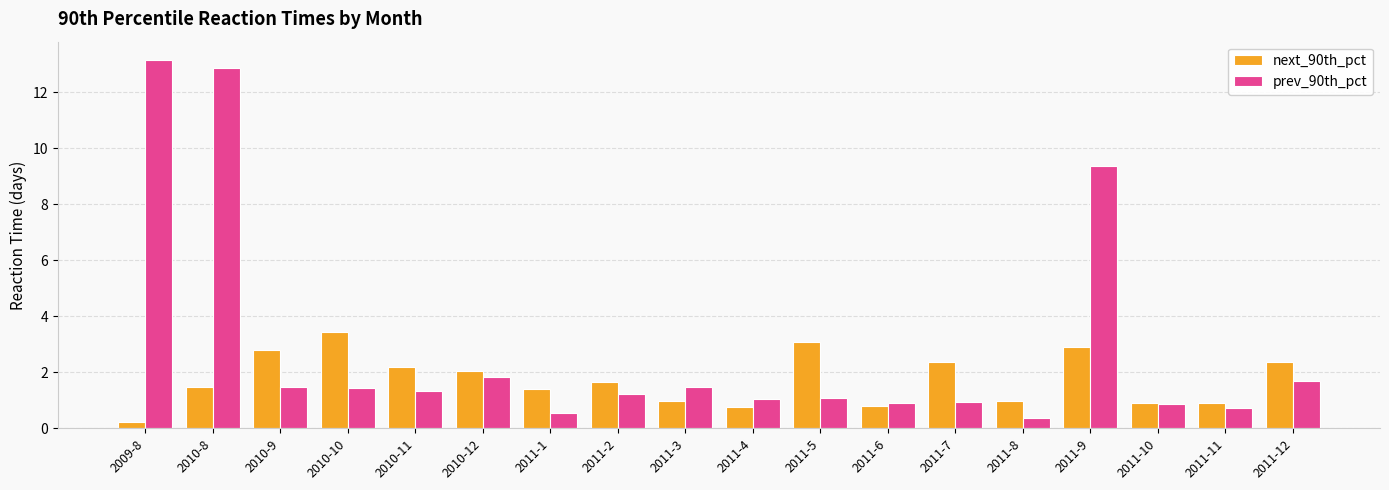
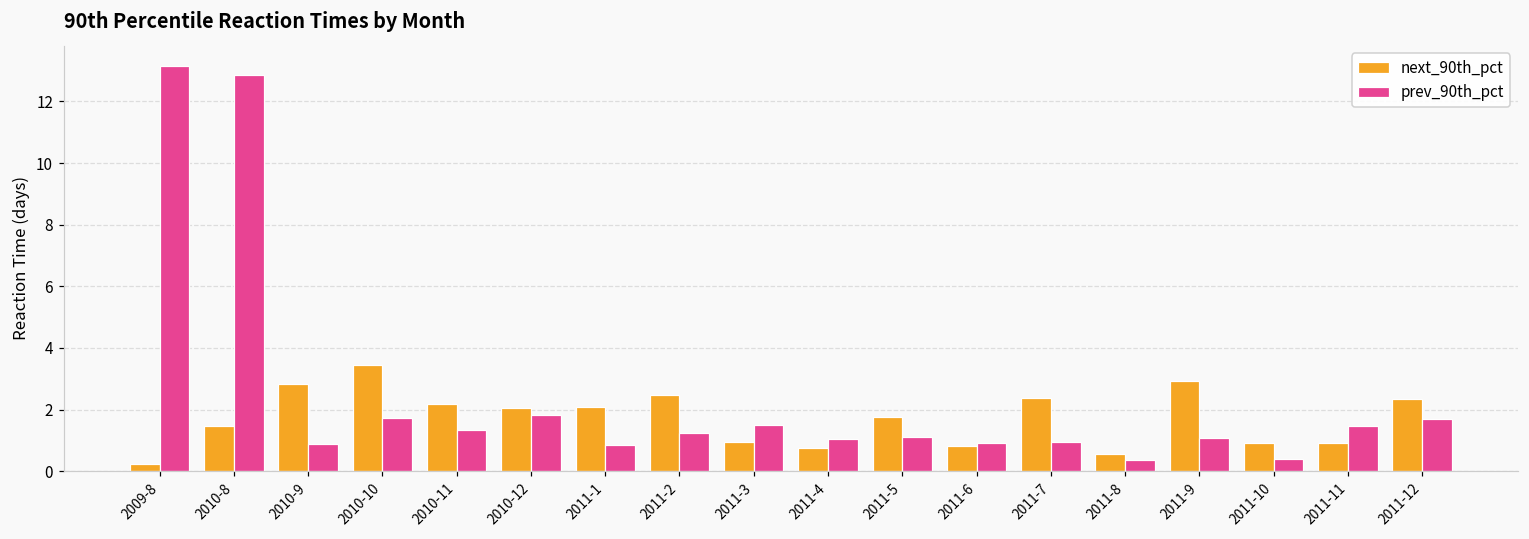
prev_90th_pct, 2010-9: 1.5 -> 0.9
prev_90th_pct, 2010-10: 1.4 -> 1.7
next_90th_pct, 2011-1: 1.4 -> 2.1
prev_90th_pct, 2011-1: 0.5 -> 0.8
next_90th_pct, 2011-2: 1.7 -> 2.5
next_90th_pct, 2011-5: 3.1 -> 1.7
next_90th_pct, 2011-8: 1.0 -> 0.6
prev_90th_pct, 2011-9: 9.4 -> 1.1
prev_90th_pct, 2011-10: 0.9 -> 0.4
prev_90th_pct, 2011-11: 0.7 -> 1.5
